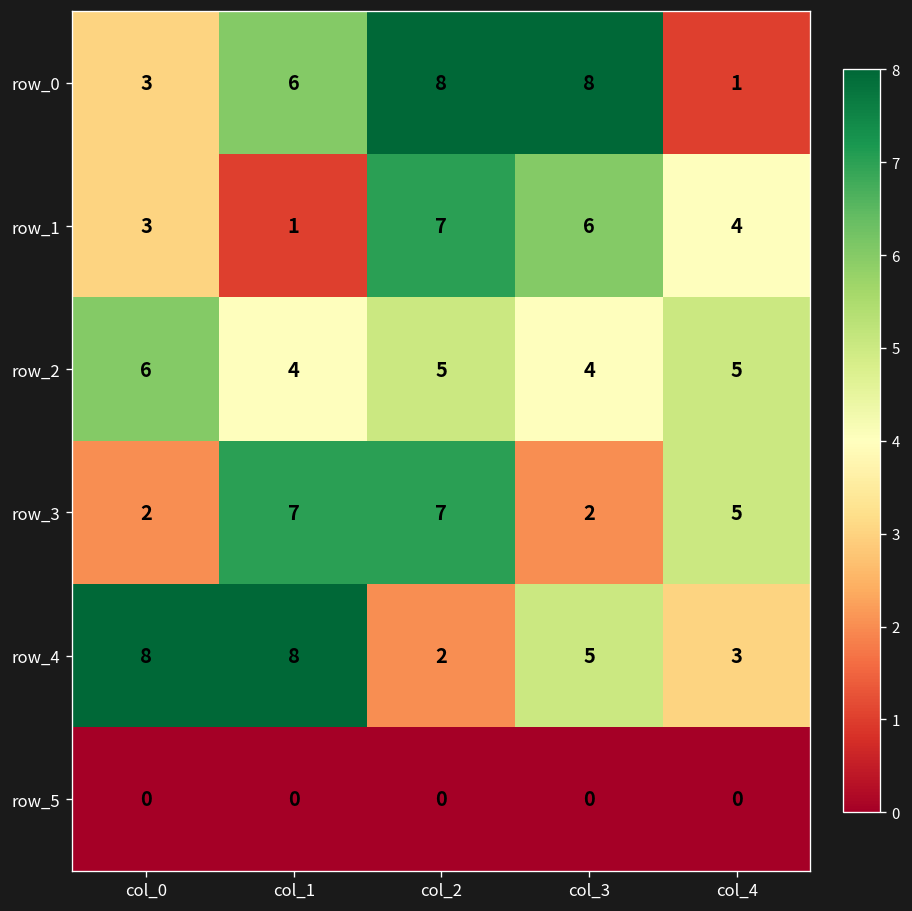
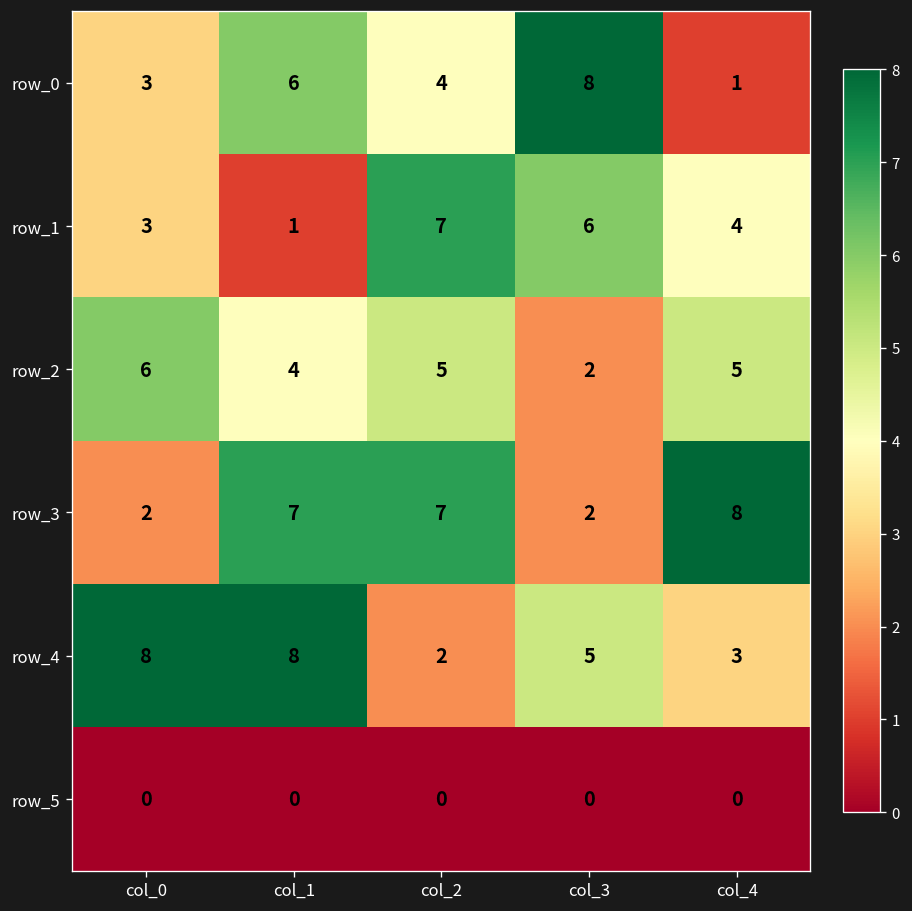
row_0, col_2: 8 -> 4
row_2, col_3: 4 -> 2
row_3, col_4: 5 -> 8
